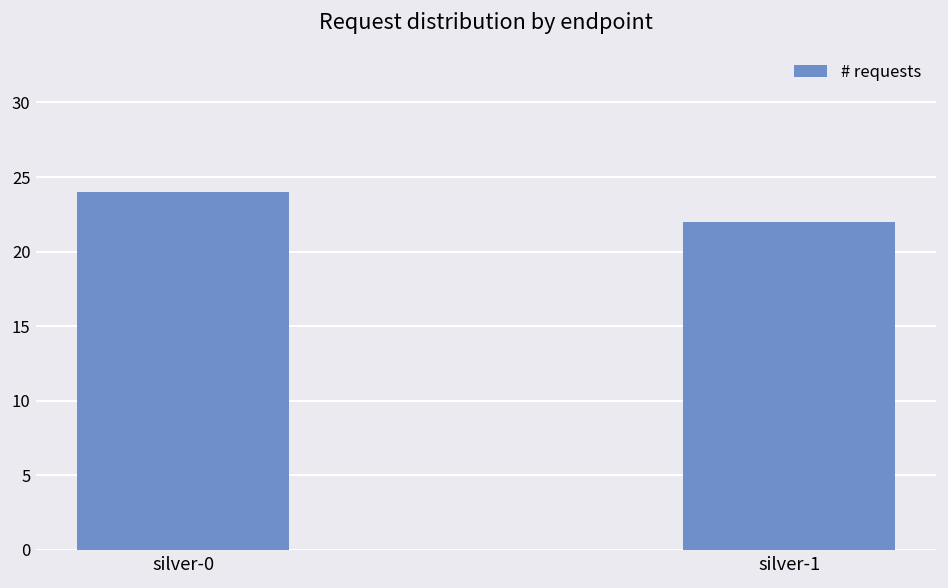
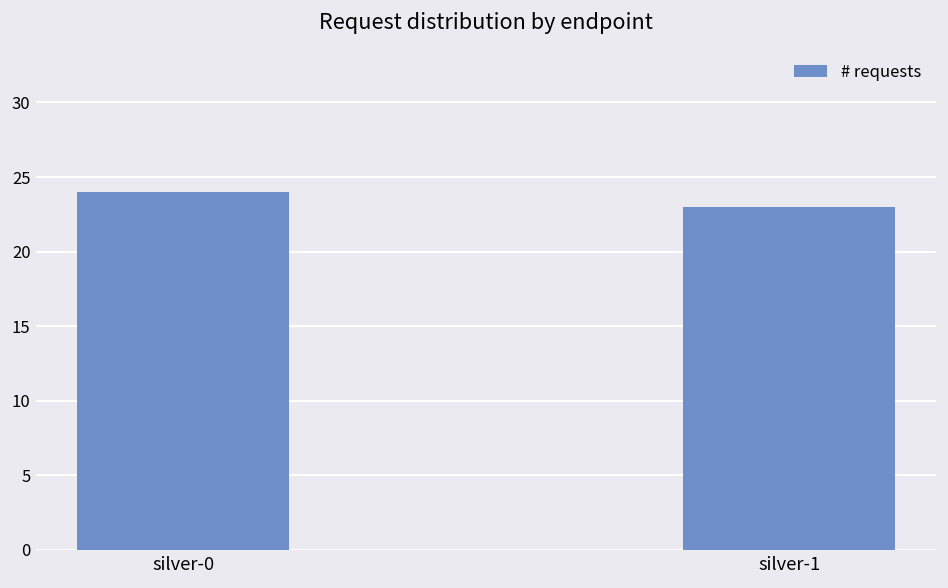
silver-1: 22 -> 23
